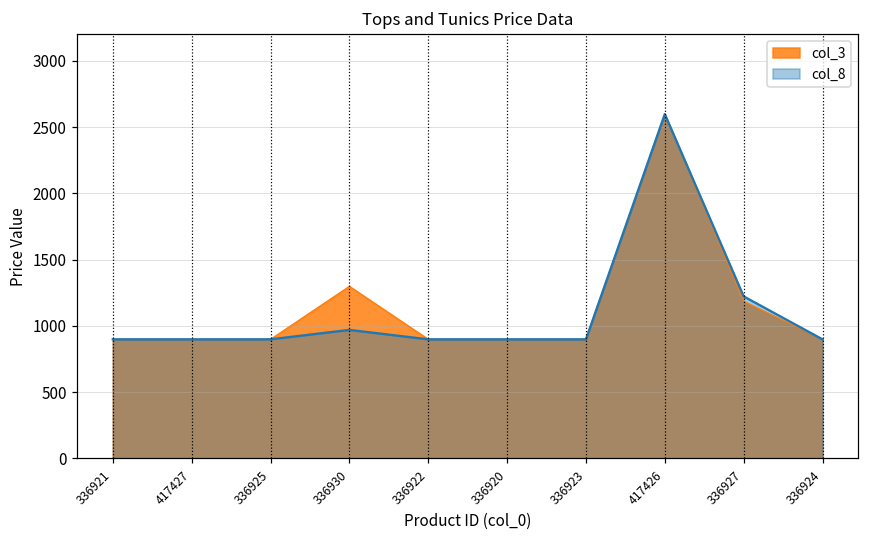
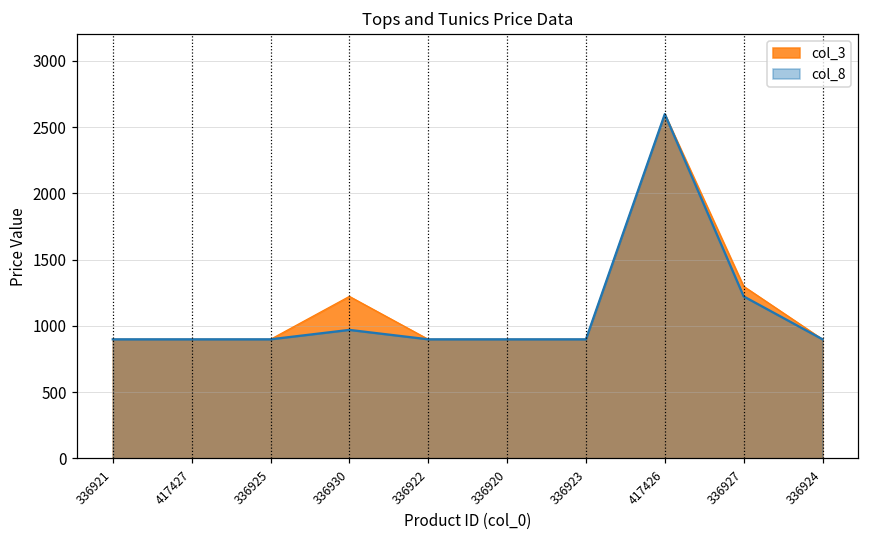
col_3, 336930: 1300 -> 1220
col_3, 336927: 1190 -> 1300
